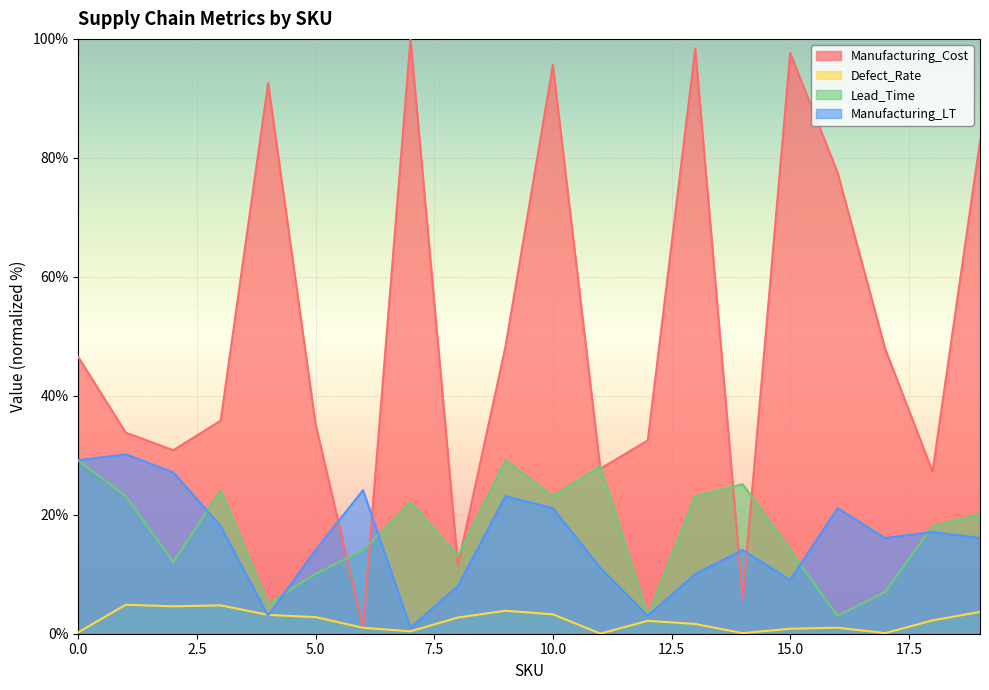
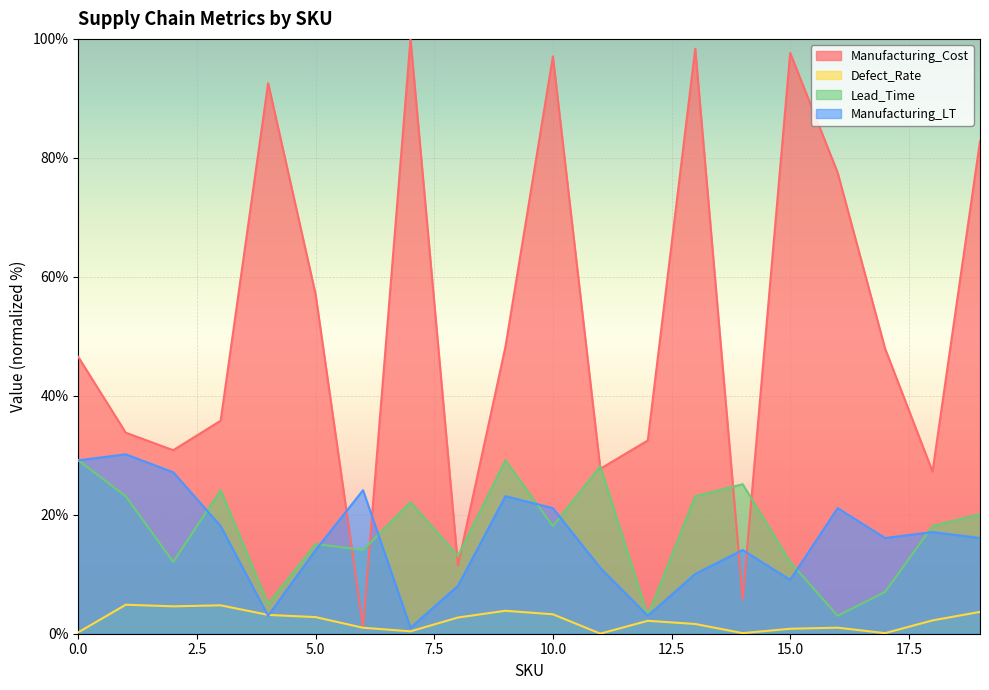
Manufacturing_Cost, 5.0: 35% -> 57%
Lead_Time, 5.0: 10% -> 15%
Manufacturing_Cost, 10.0: 96% -> 97%
Lead_Time, 10.0: 23% -> 18%
Lead_Time, 15.0: 14% -> 12%
